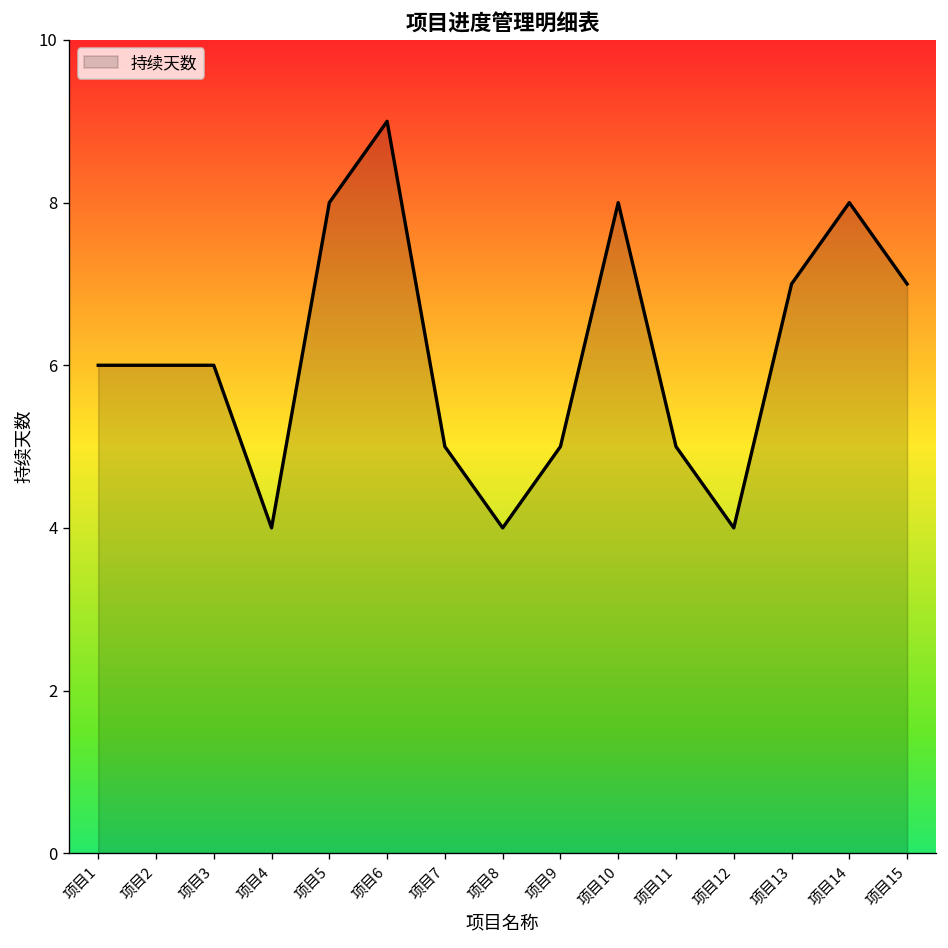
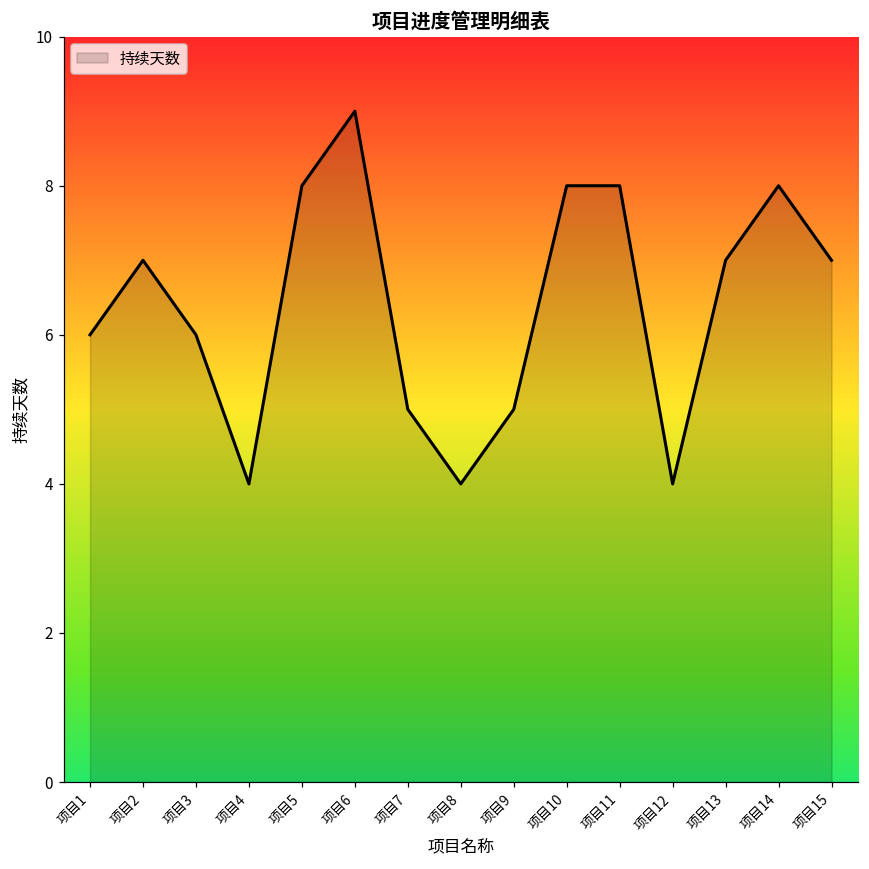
项目2: 6 -> 7
项目11: 5 -> 8
